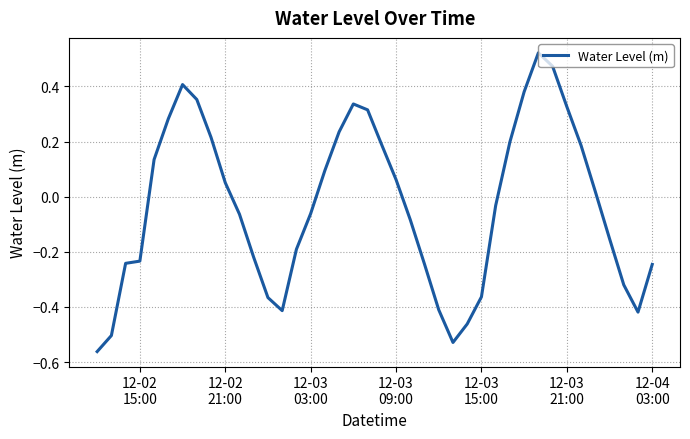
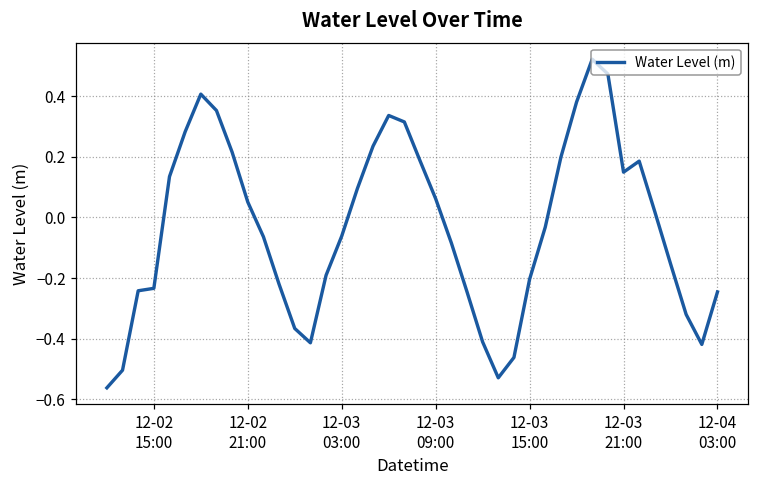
12-03 15:00: -0.36 -> -0.20
12-03 21:00: 0.33 -> 0.15
